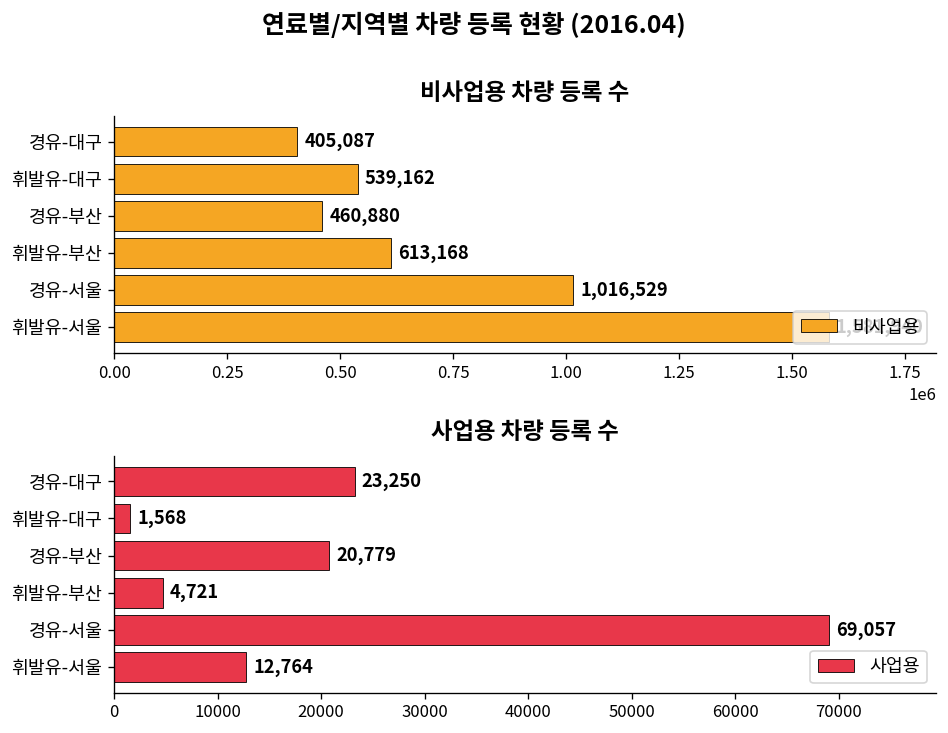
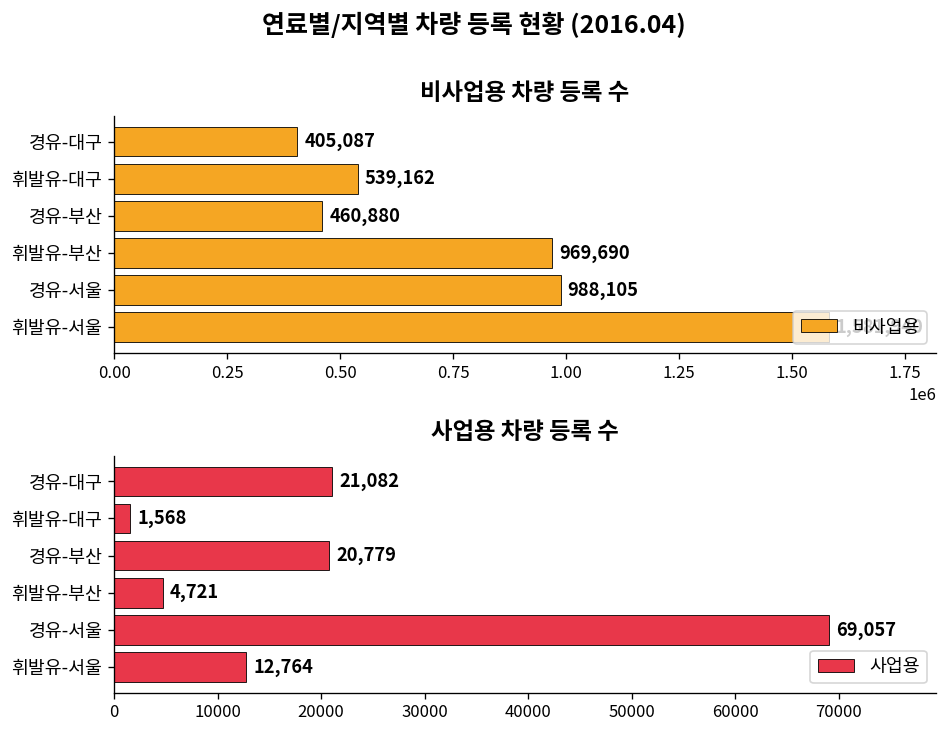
비사업용 차량 등록 수, 휘발유-부산: 613,168 -> 969,690
비사업용 차량 등록 수, 경유-서울: 1,016,529 -> 988,105
사업용 차량 등록 수, 경유-대구: 23,250 -> 21,082
